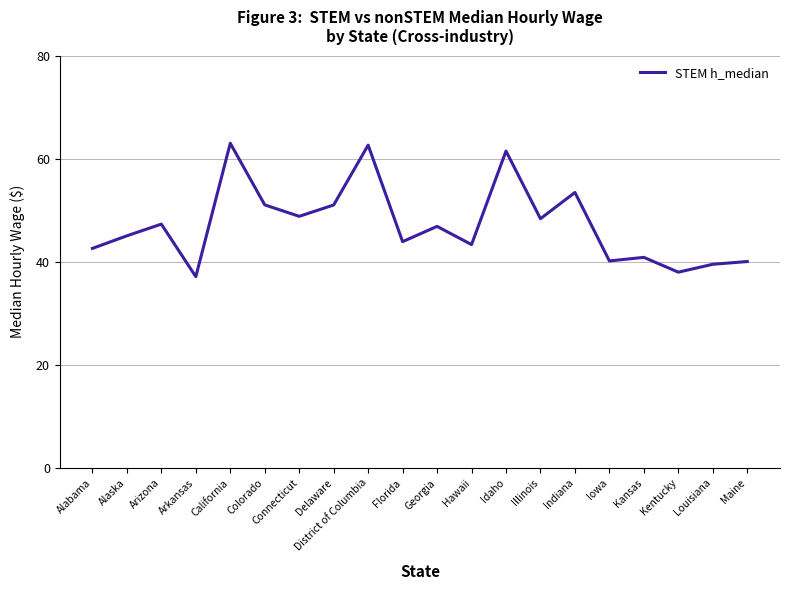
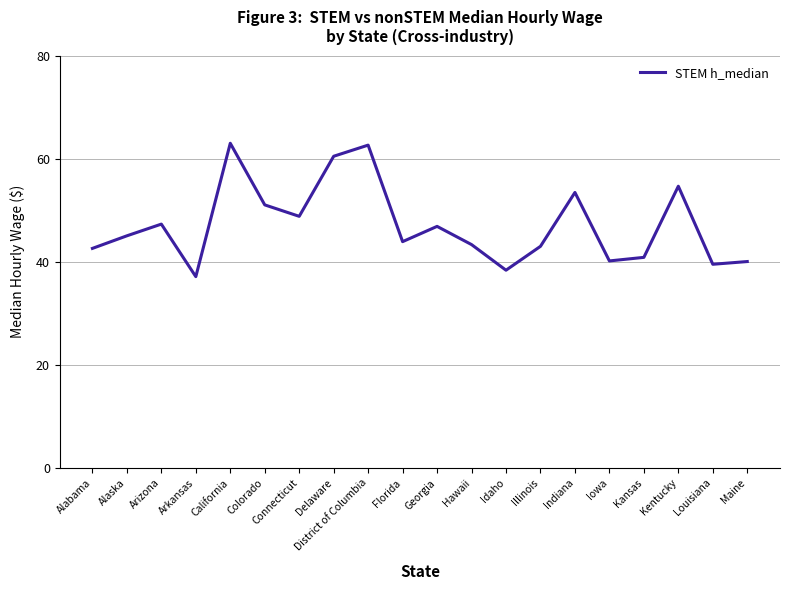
Delaware: 51 -> 60
Idaho: 61 -> 38
Illinois: 48 -> 43
Kentucky: 38 -> 55
